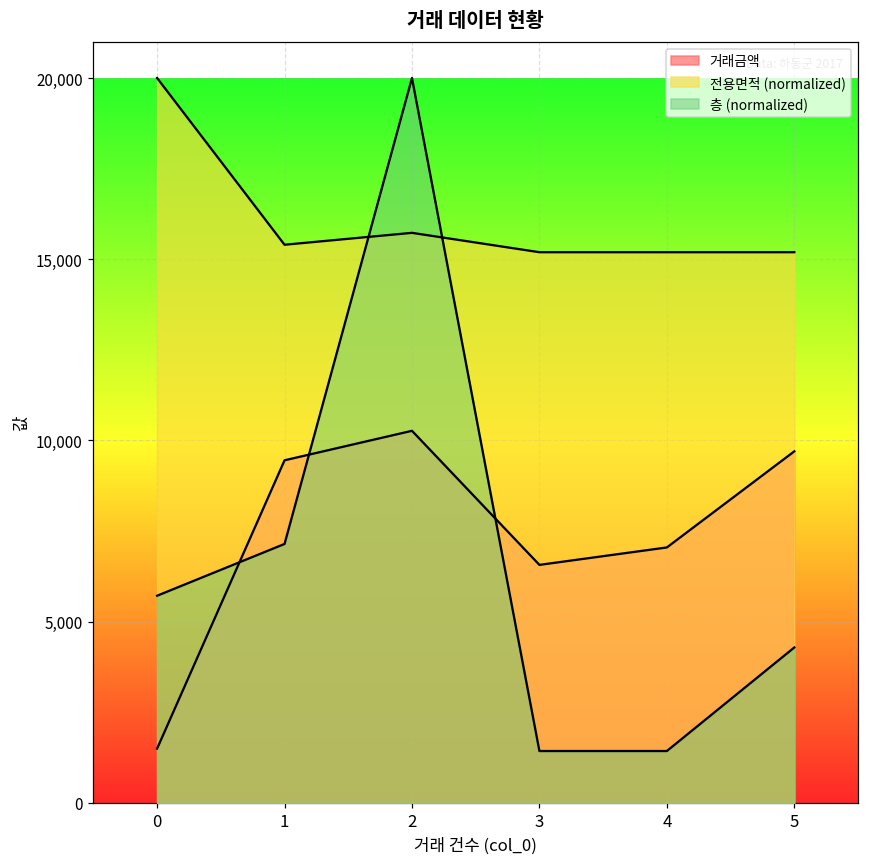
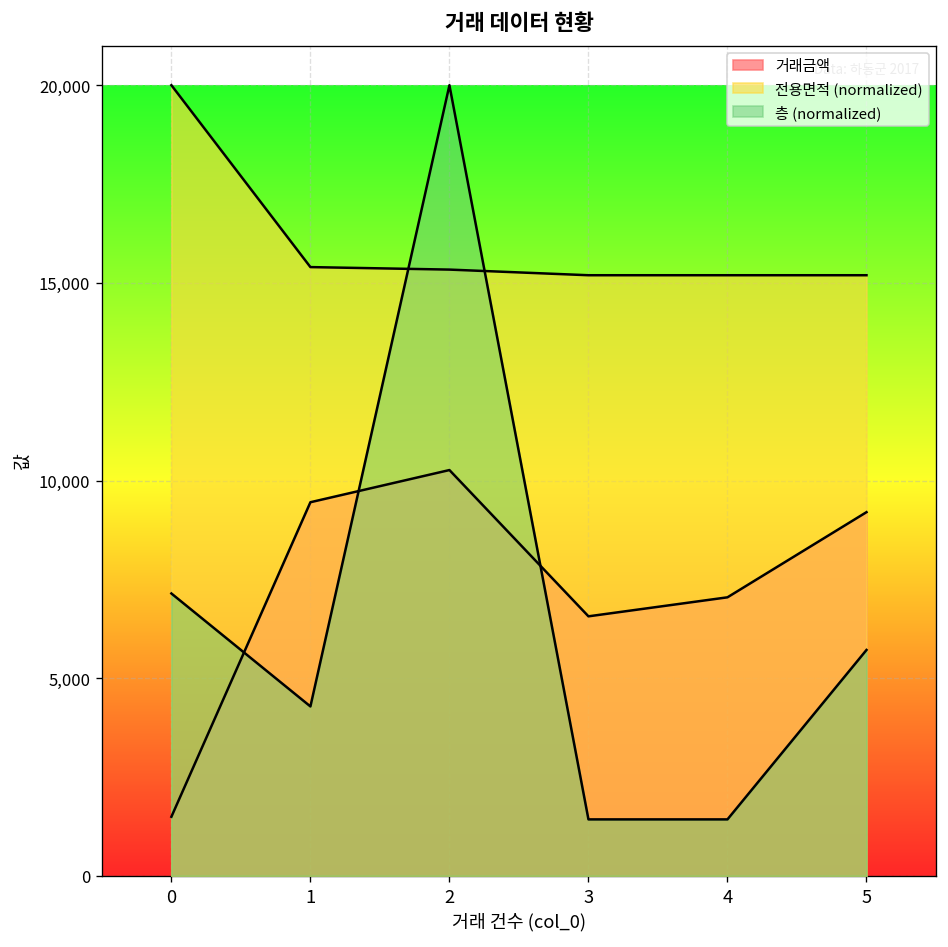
층 (normalized), 0: 5,700 -> 7,100
층 (normalized), 1: 7,100 -> 4,300
전용면적 (normalized), 2: 15,700 -> 15,300
거래금액, 5: 9,700 -> 9,200
층 (normalized), 5: 4,300 -> 5,700
